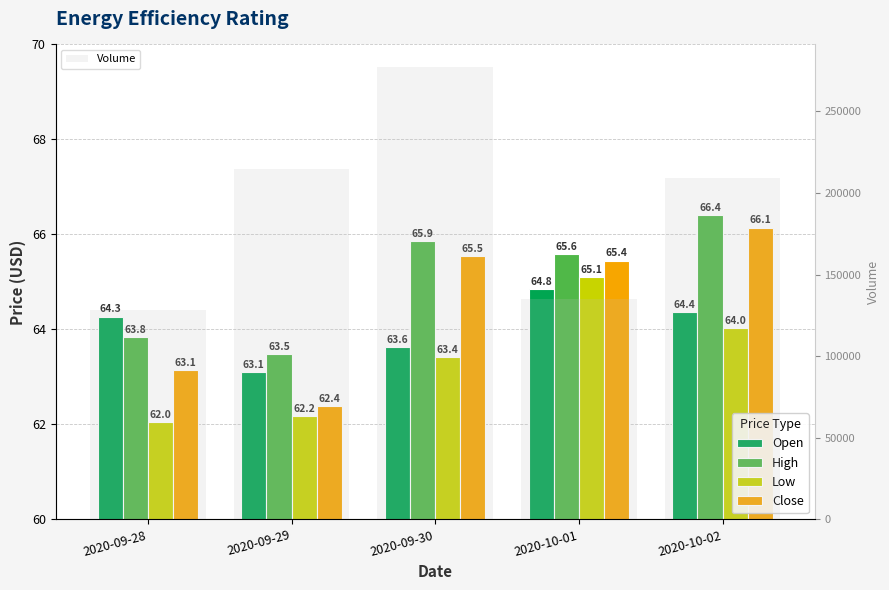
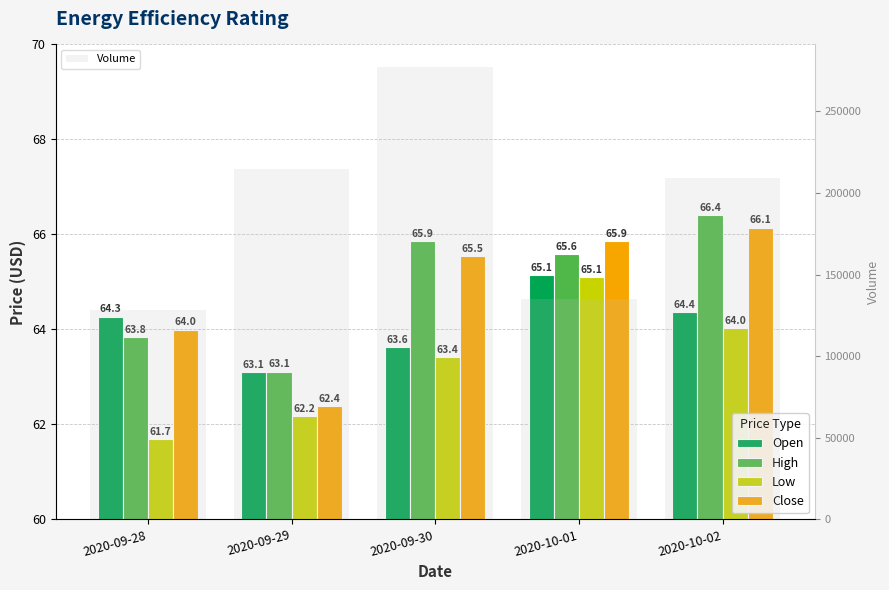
Low, 2020-09-28: 62.0 -> 61.7
Close, 2020-09-28: 63.1 -> 64.0
High, 2020-09-29: 63.5 -> 63.1
Open, 2020-10-01: 64.8 -> 65.1
Close, 2020-10-01: 65.4 -> 65.9
